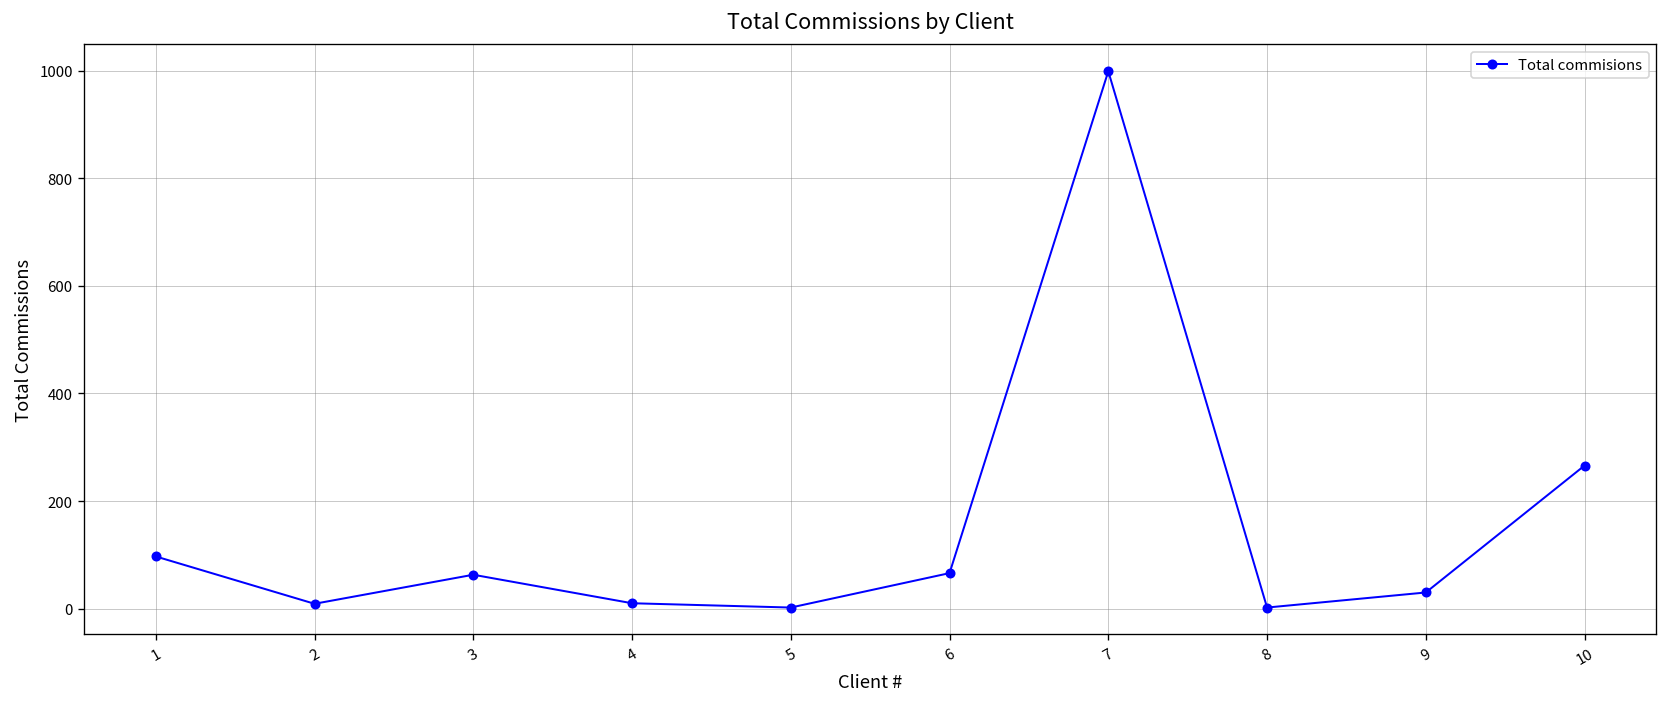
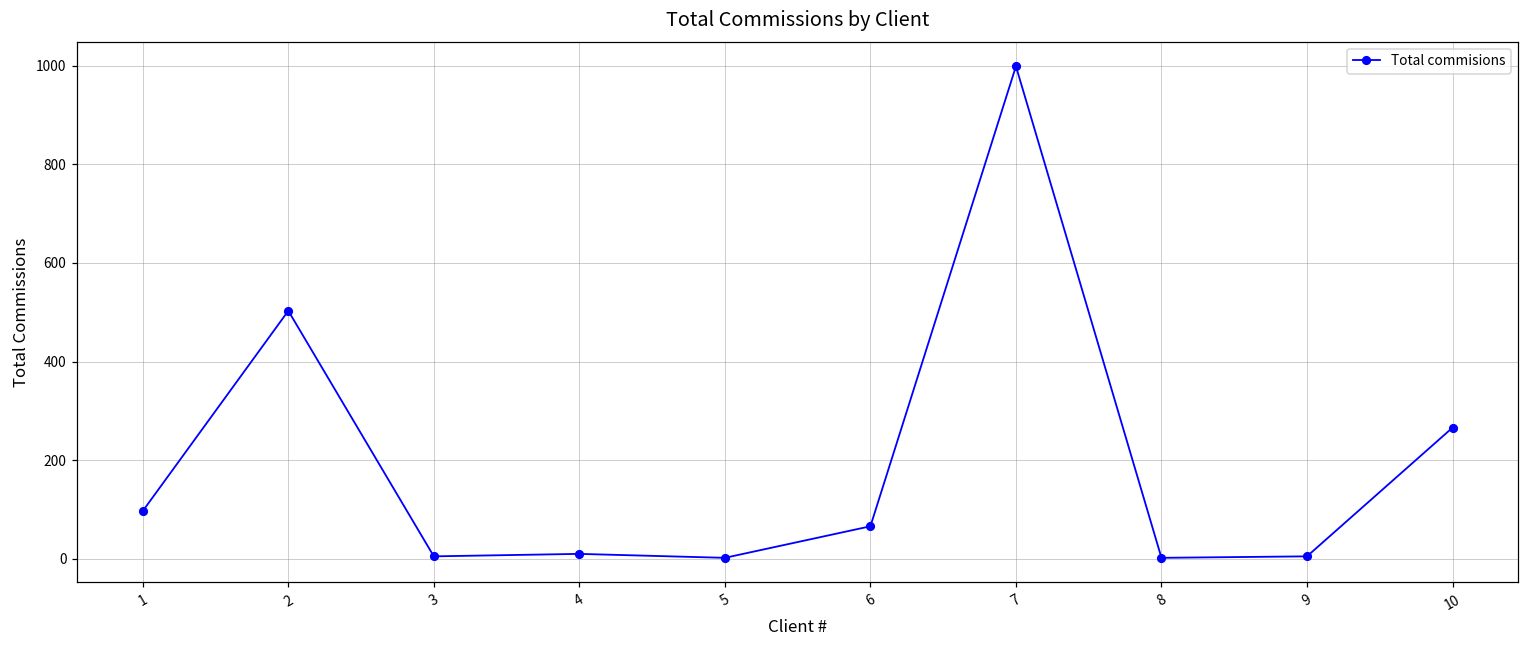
2: 10 -> 500
3: 60 -> 10
9: 30 -> 10
